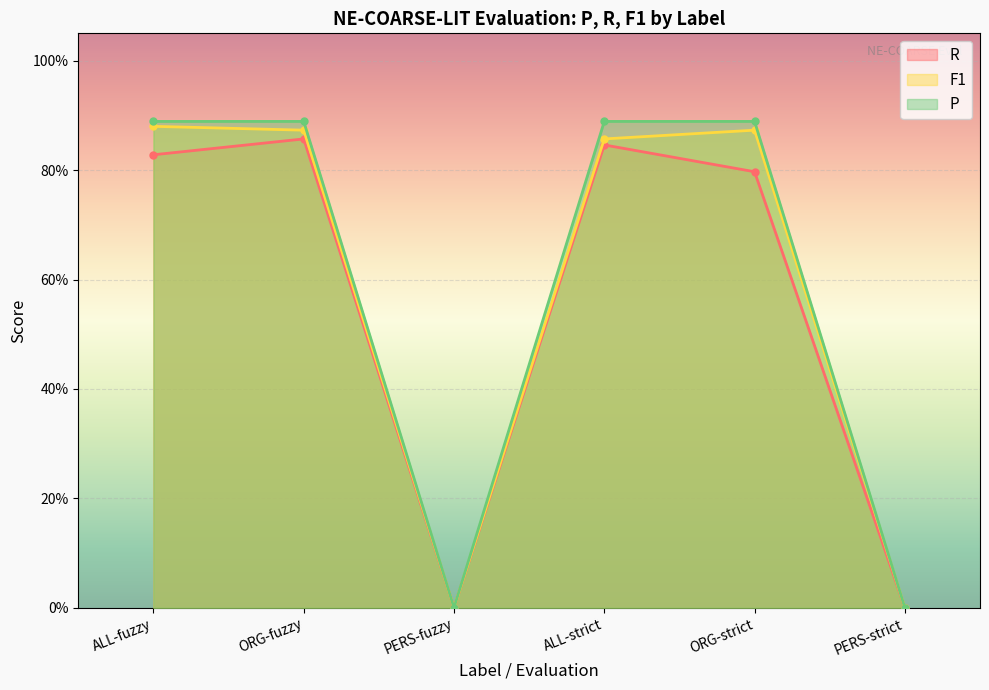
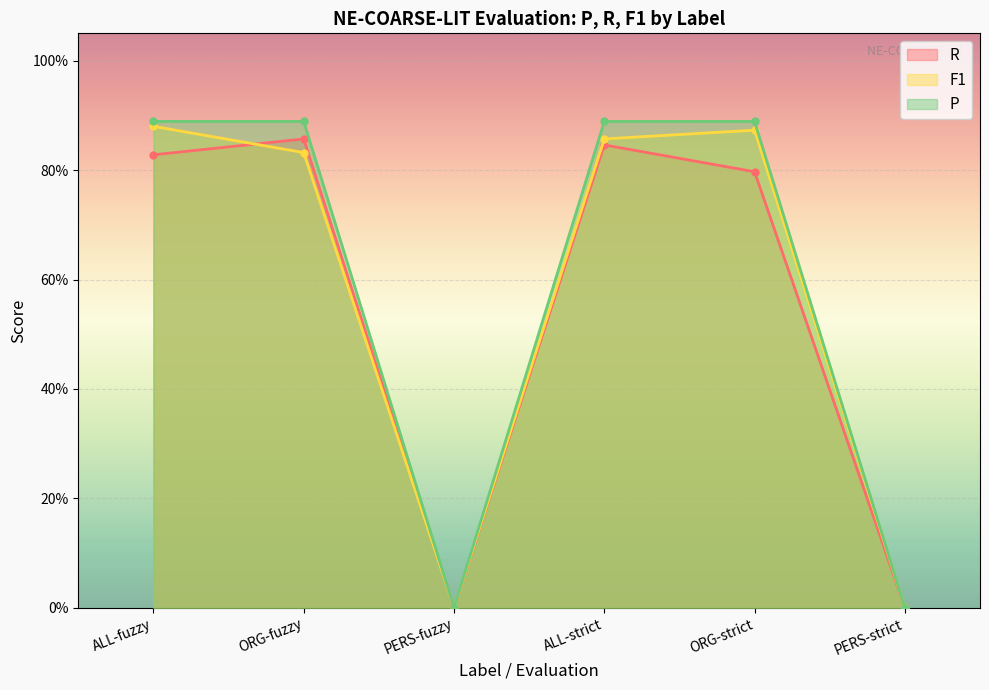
F1, ORG-fuzzy: 87% -> 83%
